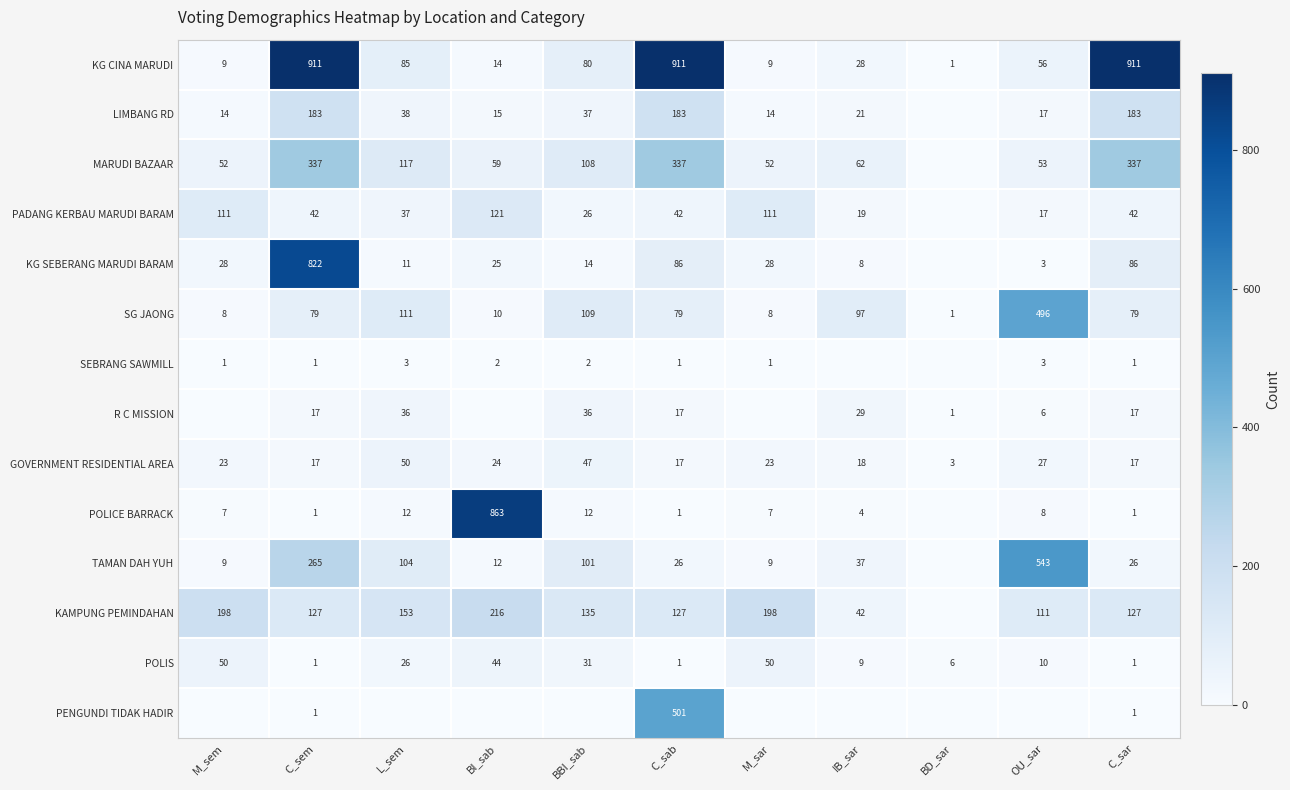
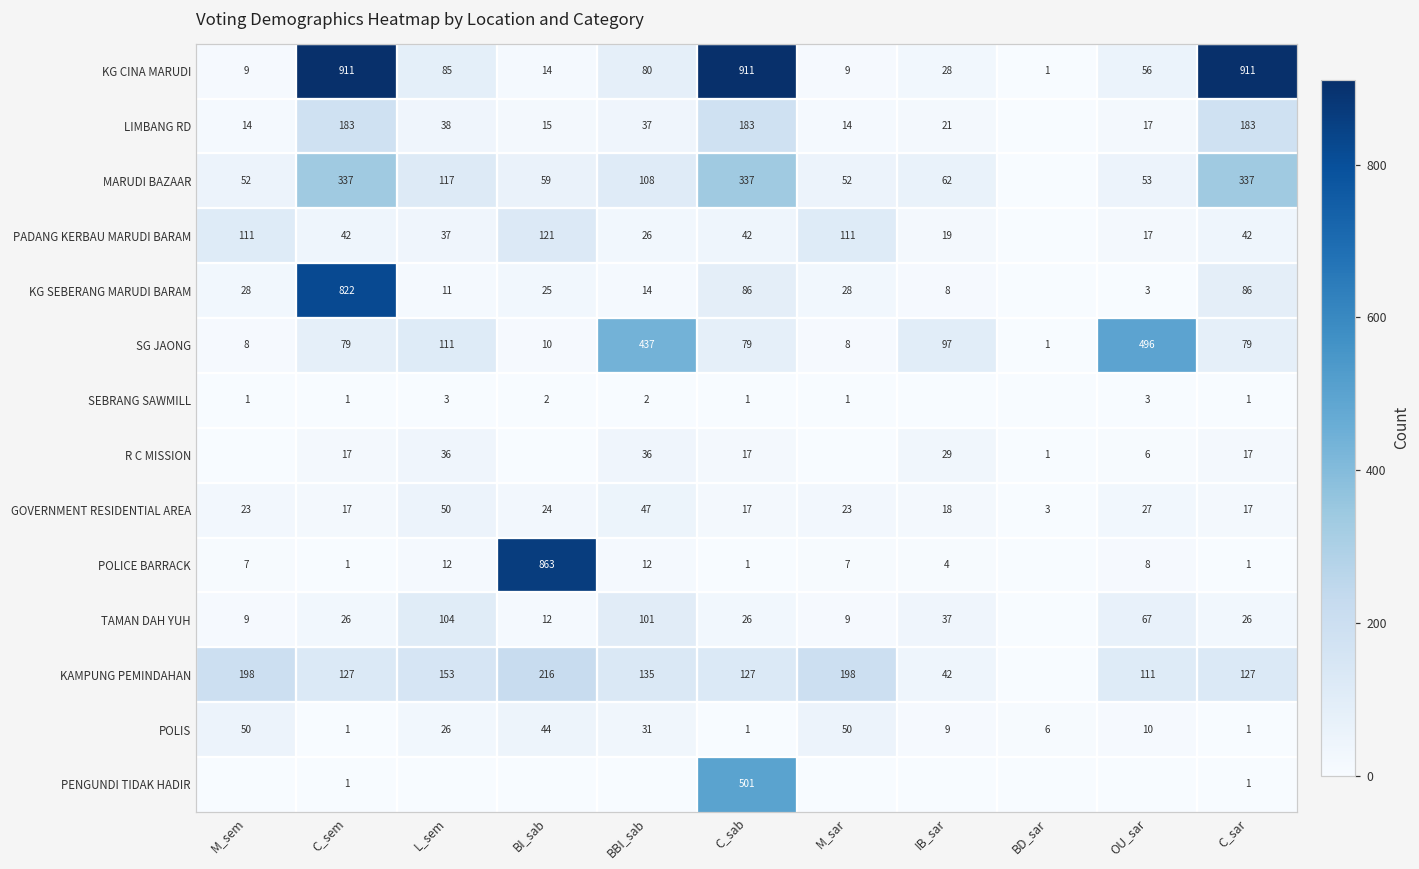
SG JAONG, BBI_sab: 109 -> 437
TAMAN DAH YUH, C_sem: 265 -> 26
TAMAN DAH YUH, OU_sar: 543 -> 67
